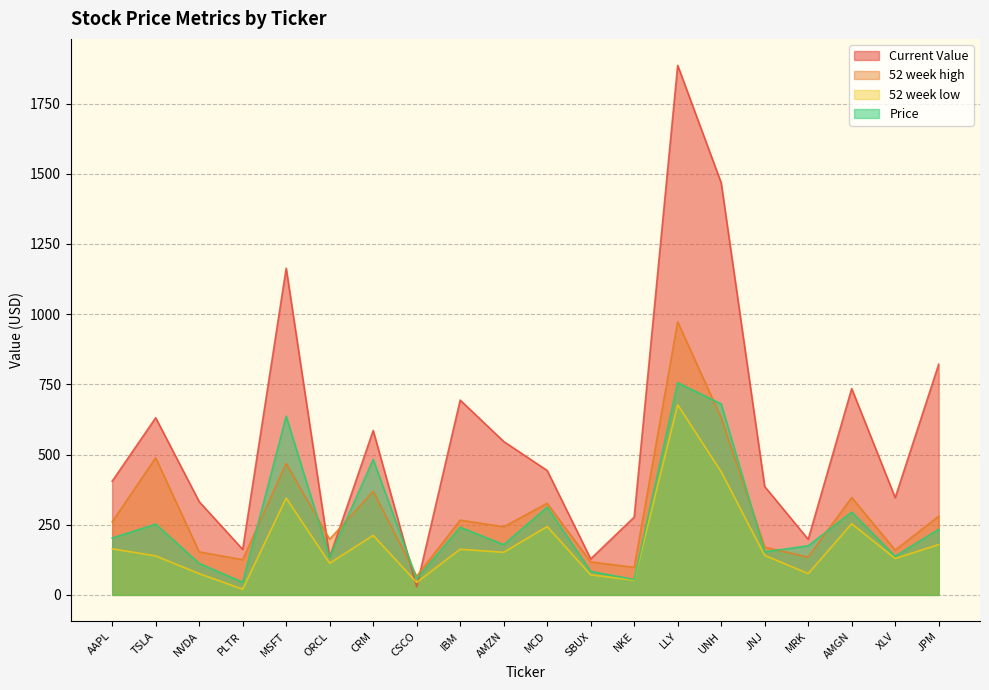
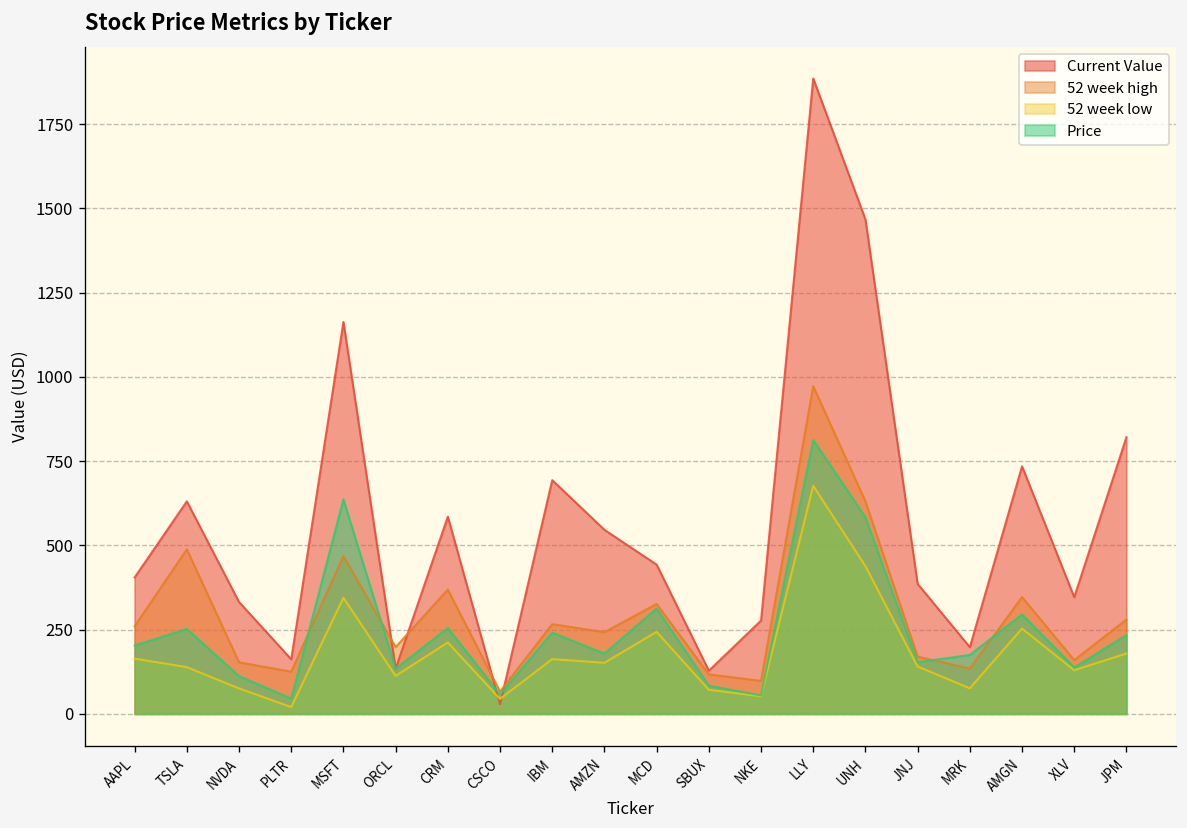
Price, CRM: 480 -> 250
Price, LLY: 760 -> 810
Price, UNH: 680 -> 580
